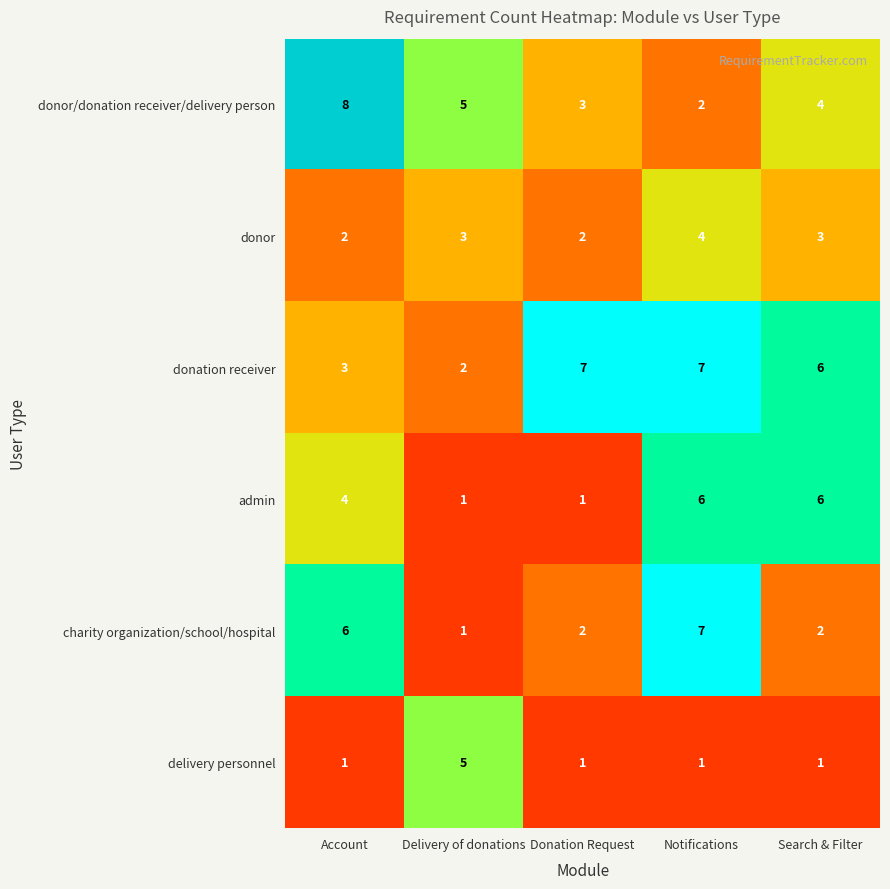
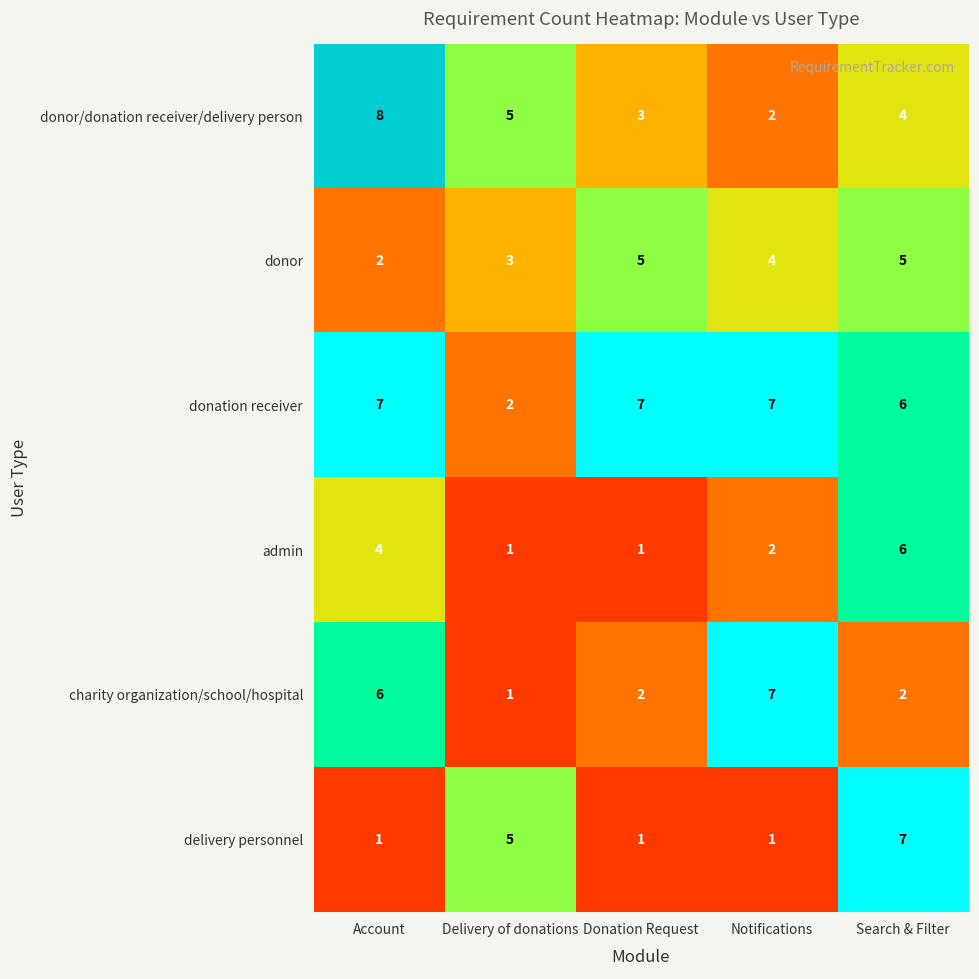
donor, Donation Request: 2 -> 5
donor, Search & Filter: 3 -> 5
donation receiver, Account: 3 -> 7
admin, Notifications: 6 -> 2
delivery personnel, Search & Filter: 1 -> 7
